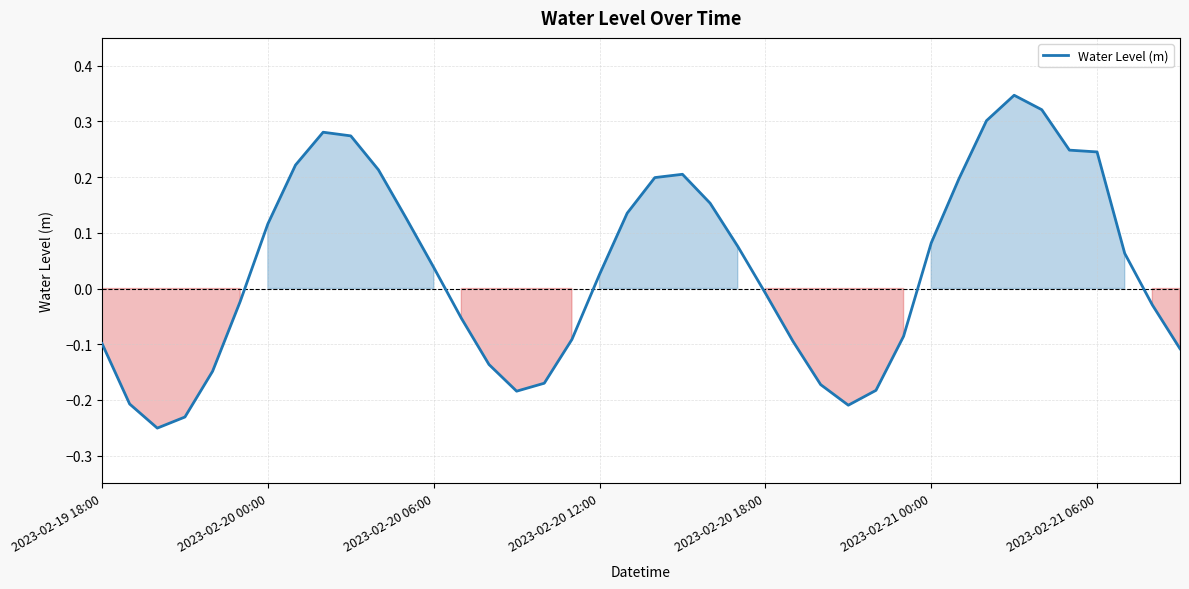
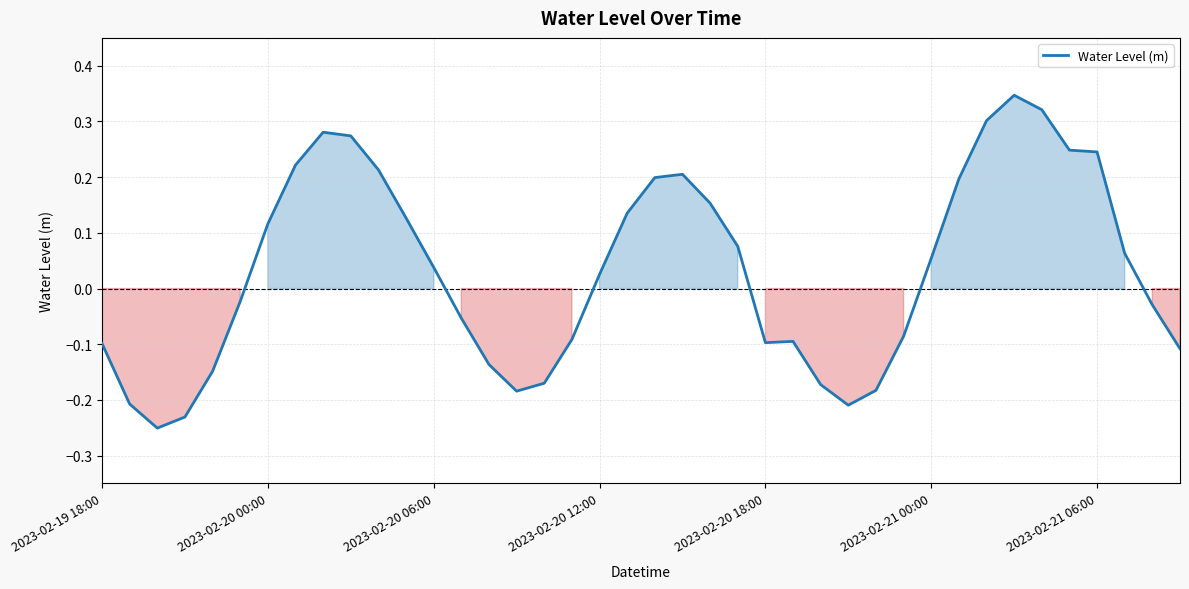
2023-02-20 18:00: -0.01 -> -0.10
2023-02-21 00:00: 0.08 -> 0.05
